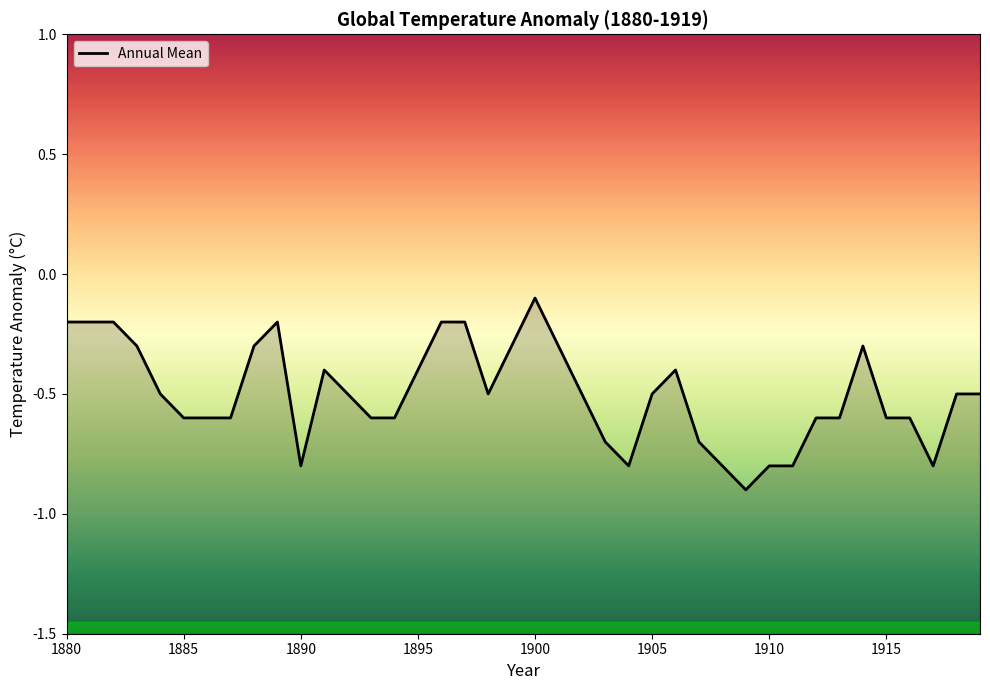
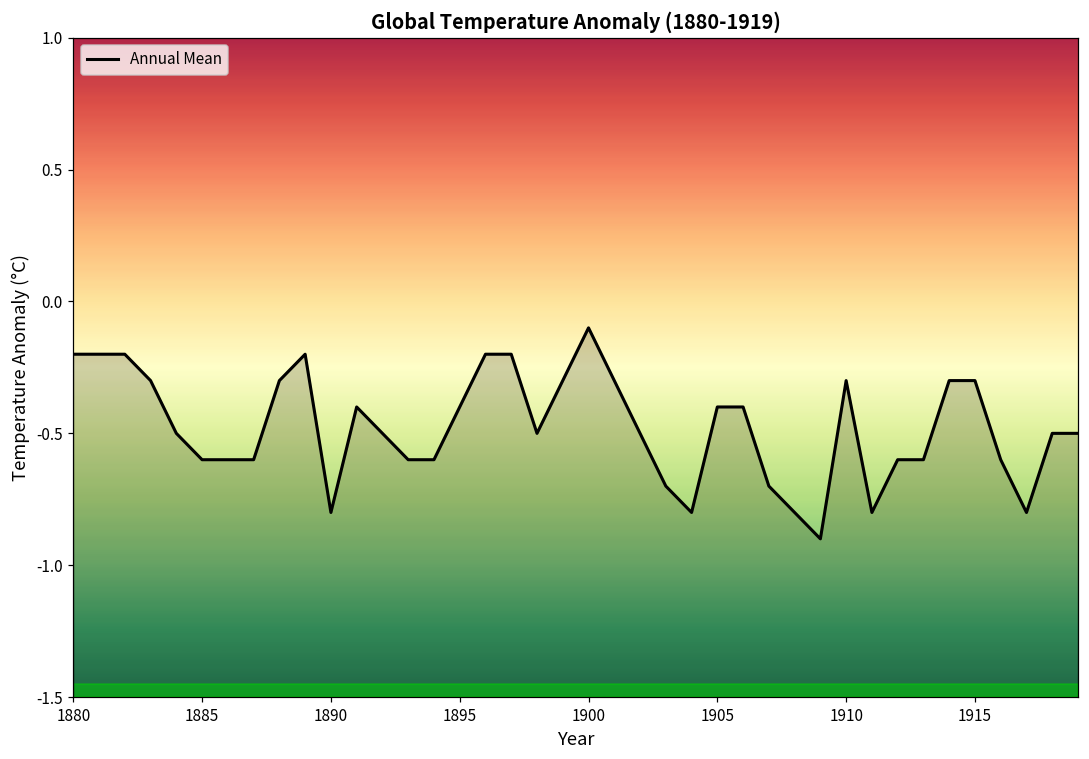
1905: -0.5 -> -0.4
1910: -0.8 -> -0.3
1915: -0.6 -> -0.3
